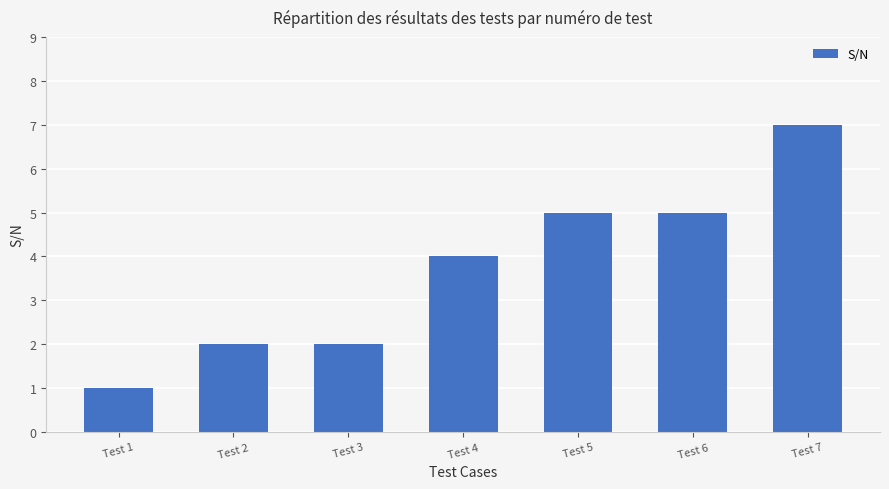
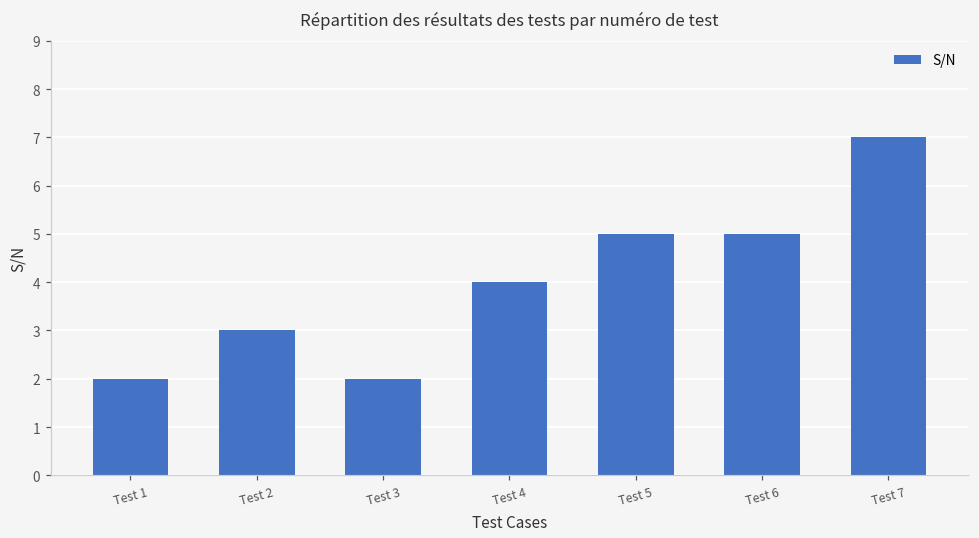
Test 1: 1 -> 2
Test 2: 2 -> 3
